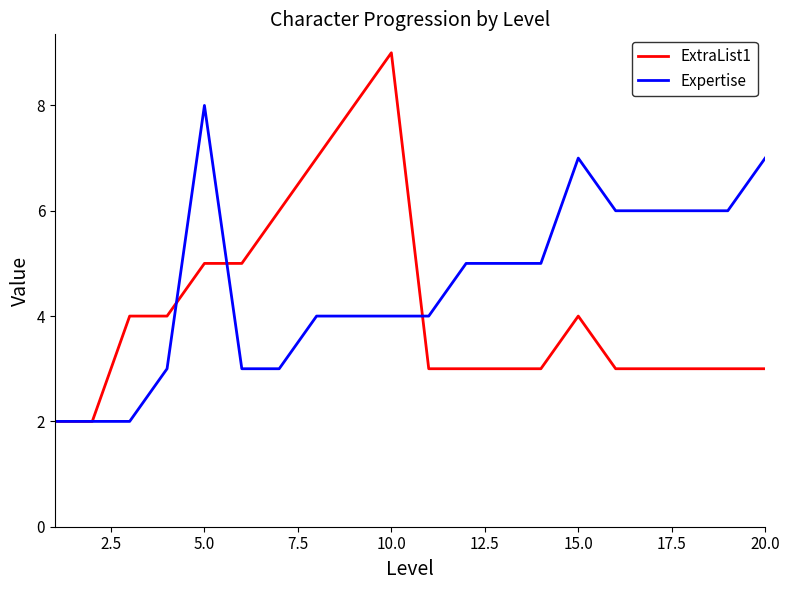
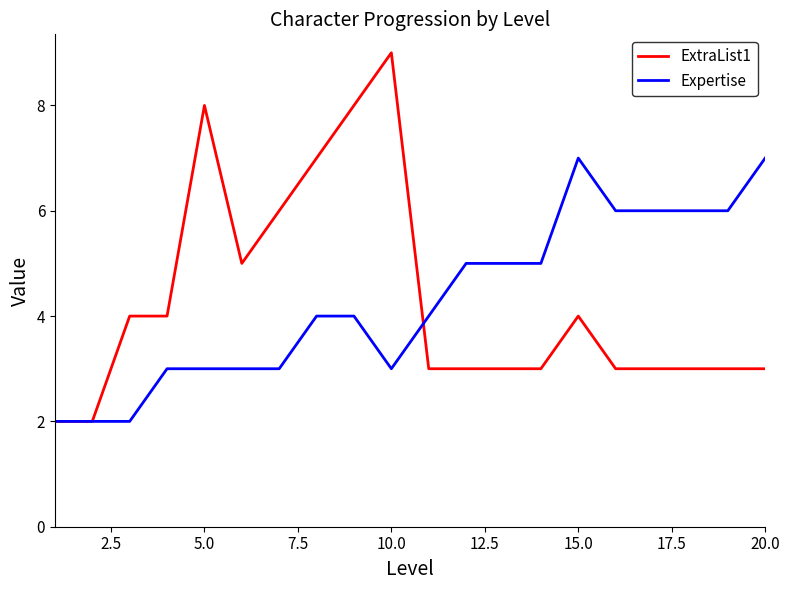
ExtraList1, 5.0: 5 -> 8
Expertise, 5.0: 8 -> 3
Expertise, 10.0: 4 -> 3
